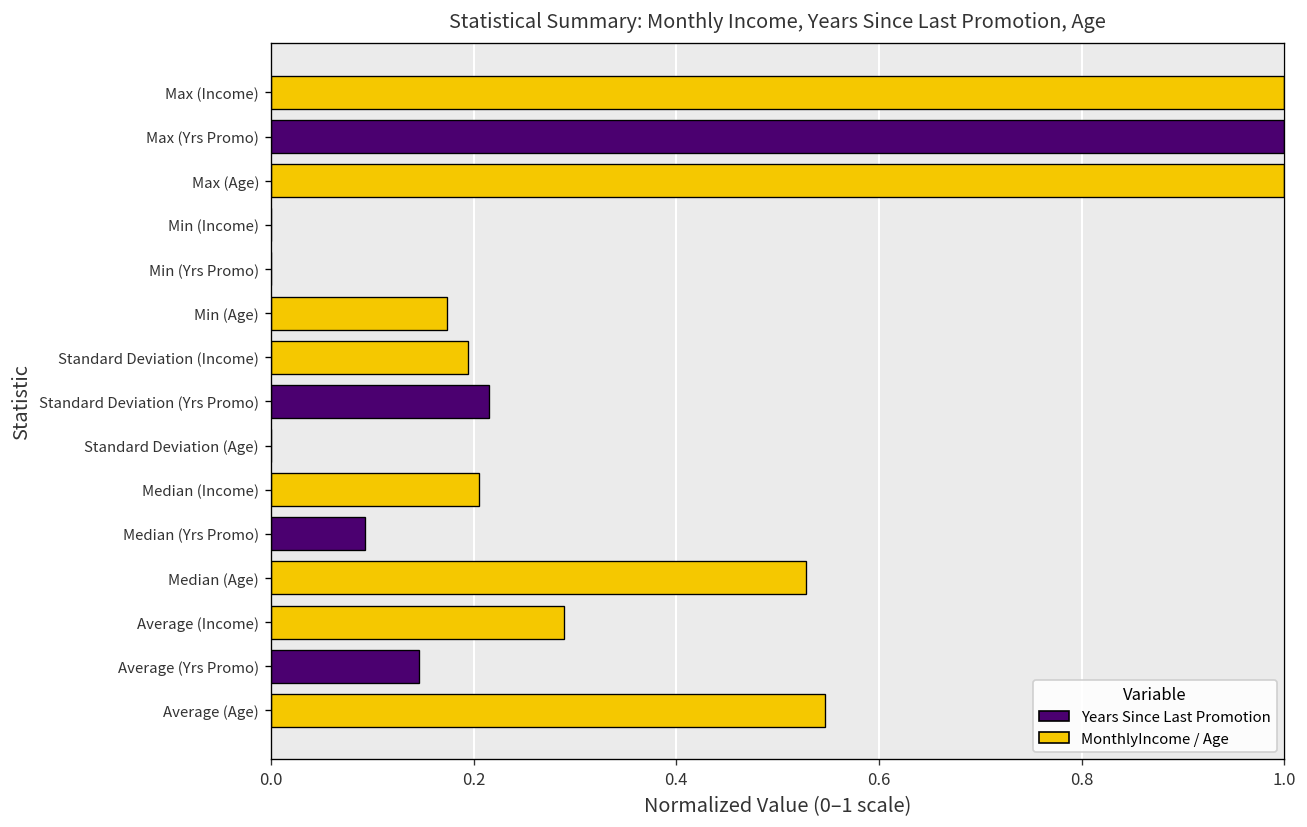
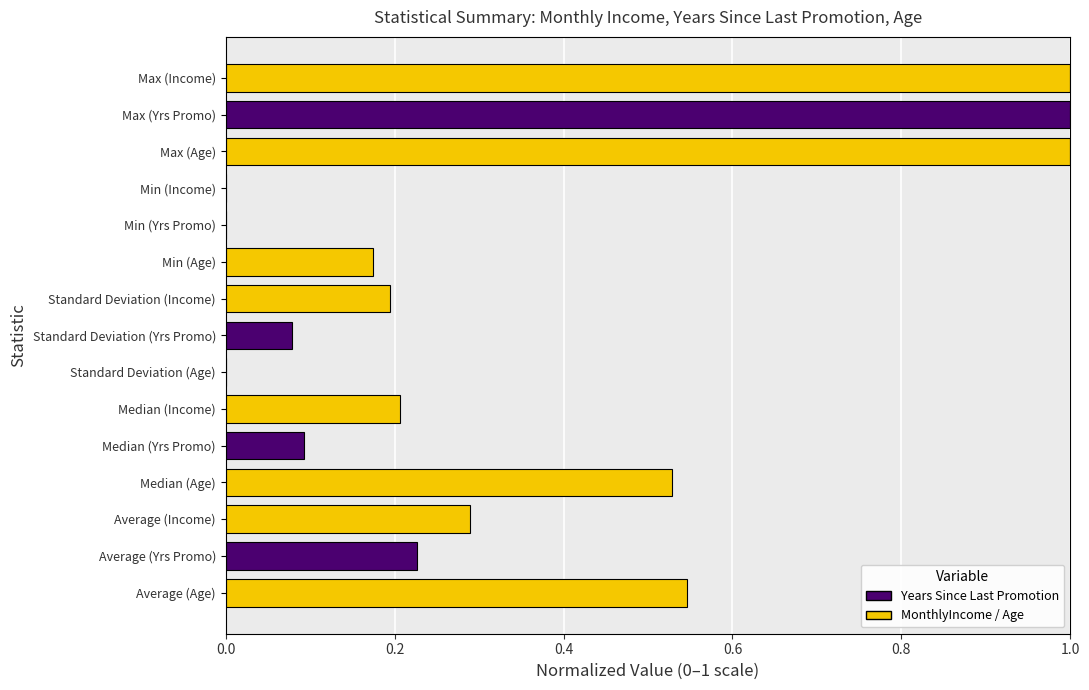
Years Since Last Promotion, Standard Deviation (Yrs Promo): 0.21 -> 0.08
Years Since Last Promotion, Average (Yrs Promo): 0.15 -> 0.23
